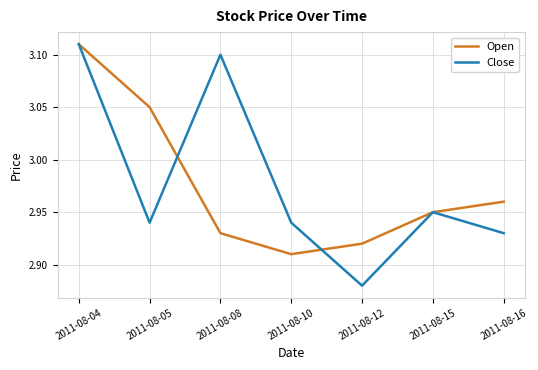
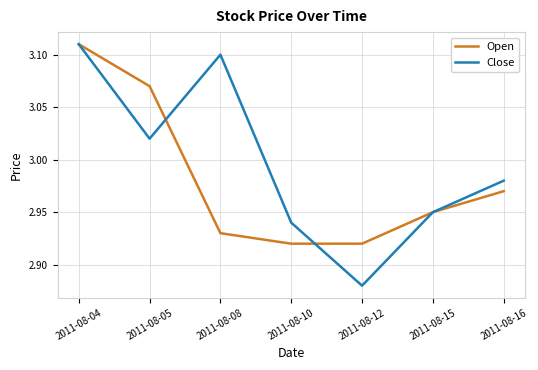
Open, 2011-08-05: 3.05 -> 3.07
Close, 2011-08-05: 2.94 -> 3.02
Open, 2011-08-10: 2.91 -> 2.92
Open, 2011-08-16: 2.96 -> 2.97
Close, 2011-08-16: 2.93 -> 2.98
